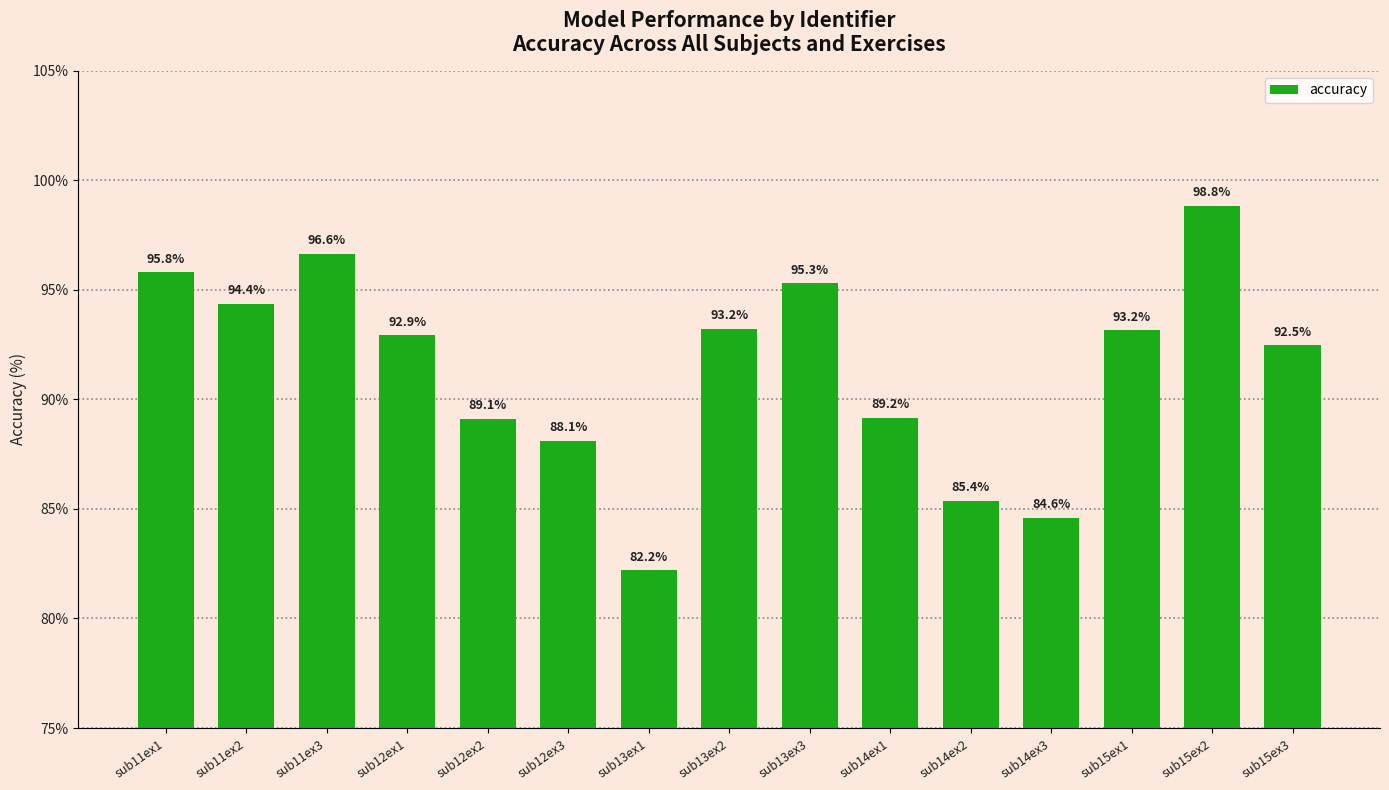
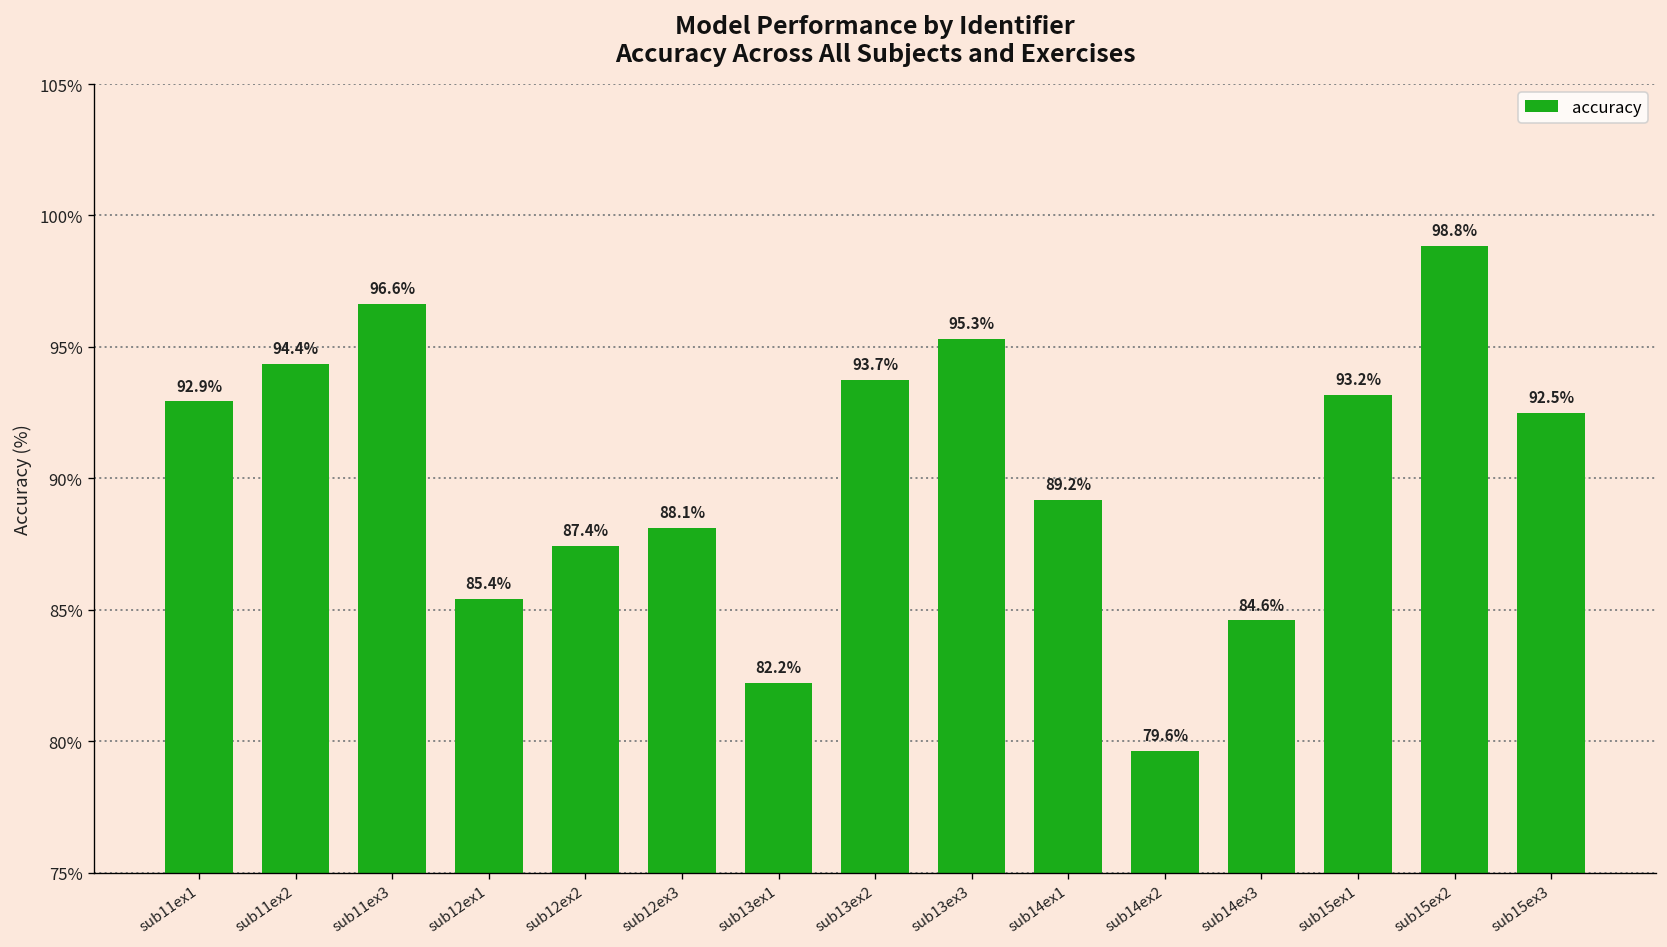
sub11ex1: 95.8% -> 92.9%
sub12ex1: 92.9% -> 85.4%
sub12ex2: 89.1% -> 87.4%
sub13ex2: 93.2% -> 93.7%
sub14ex2: 85.4% -> 79.6%
